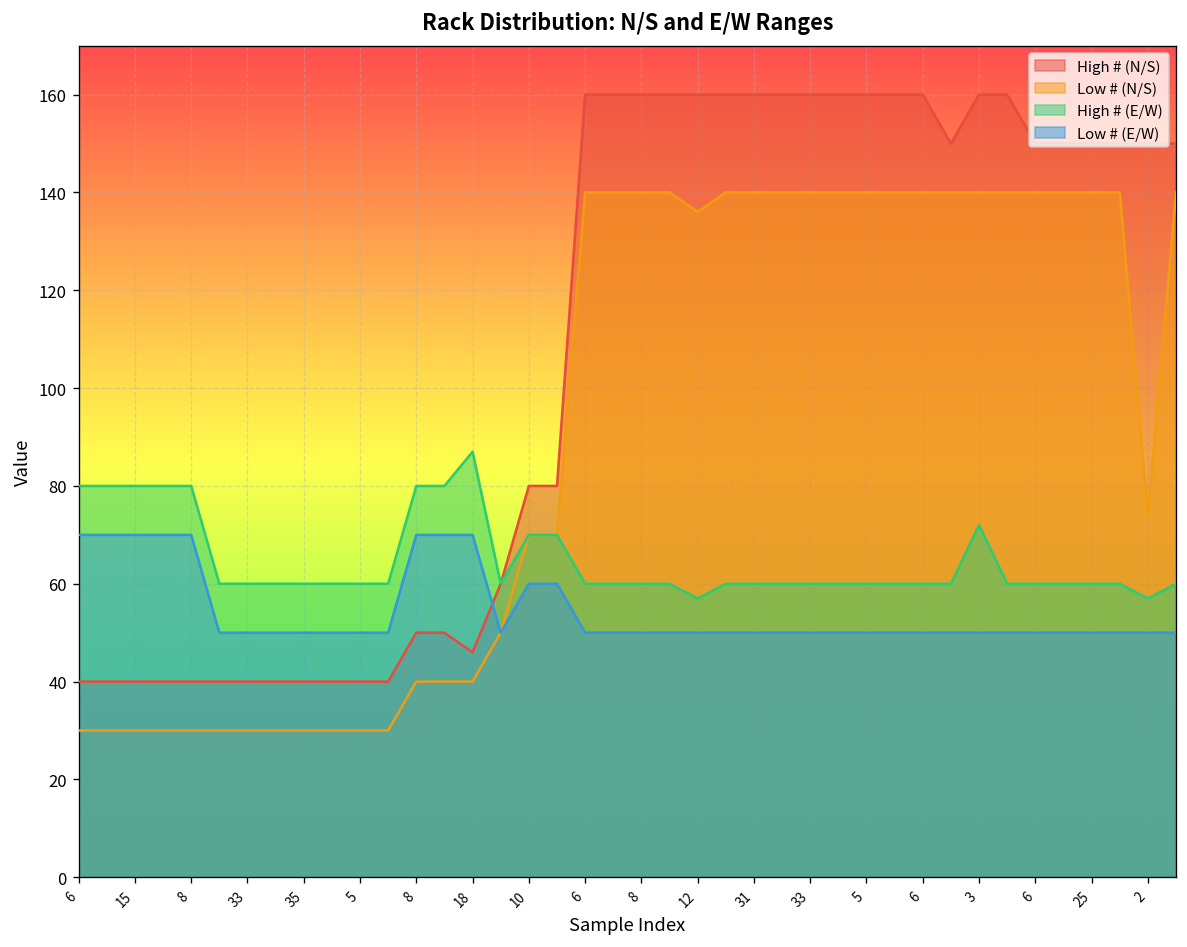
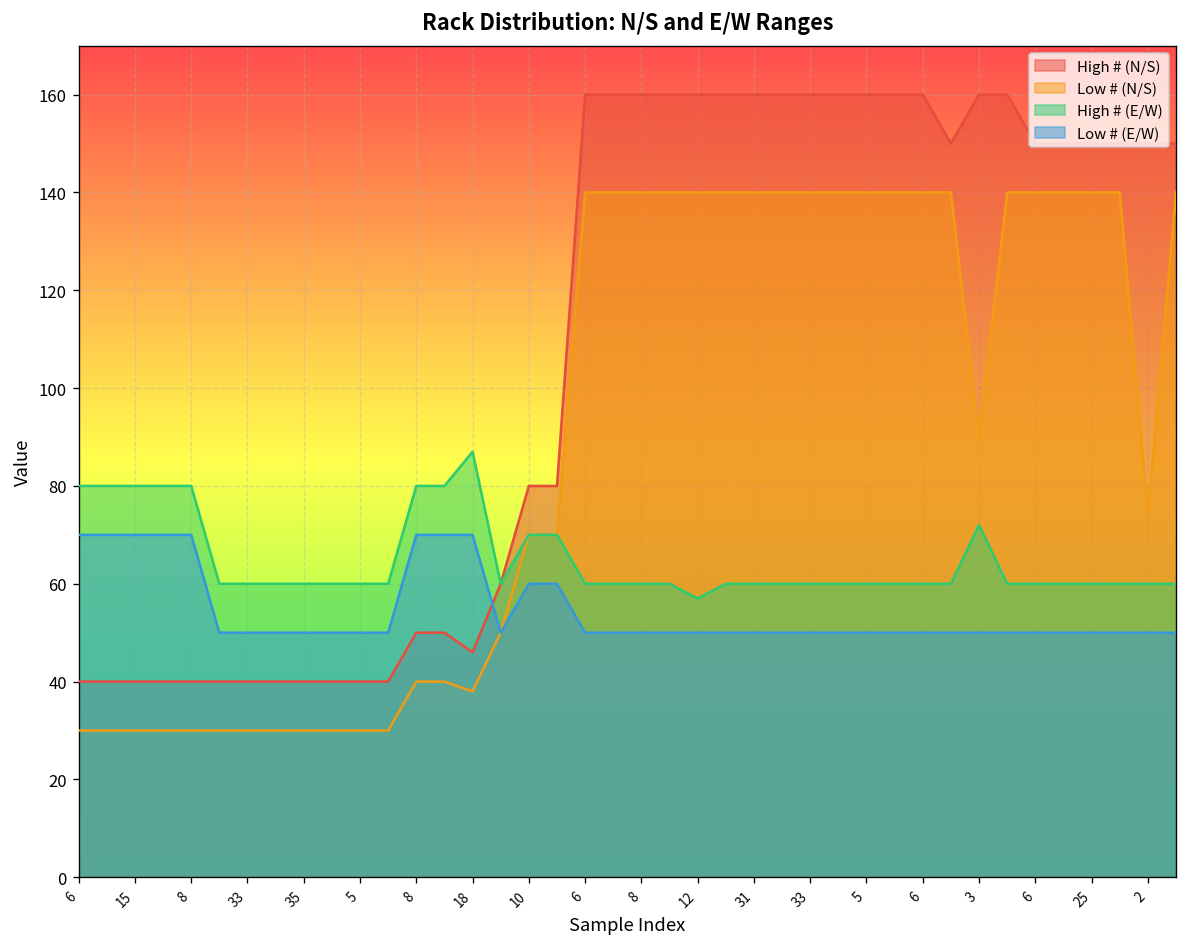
Low # (N/S), 18: 40 -> 38
Low # (N/S), 12: 136 -> 140
Low # (N/S), 3: 140 -> 90
High # (E/W), 2: 57 -> 60
